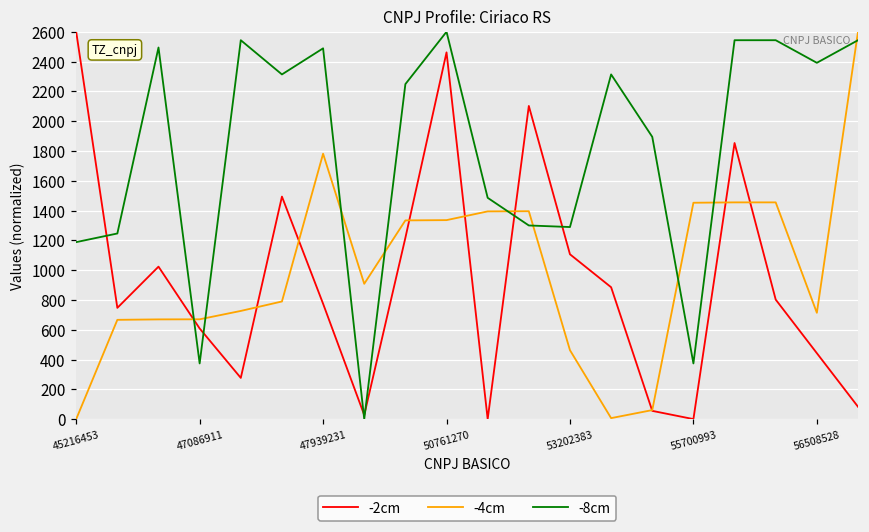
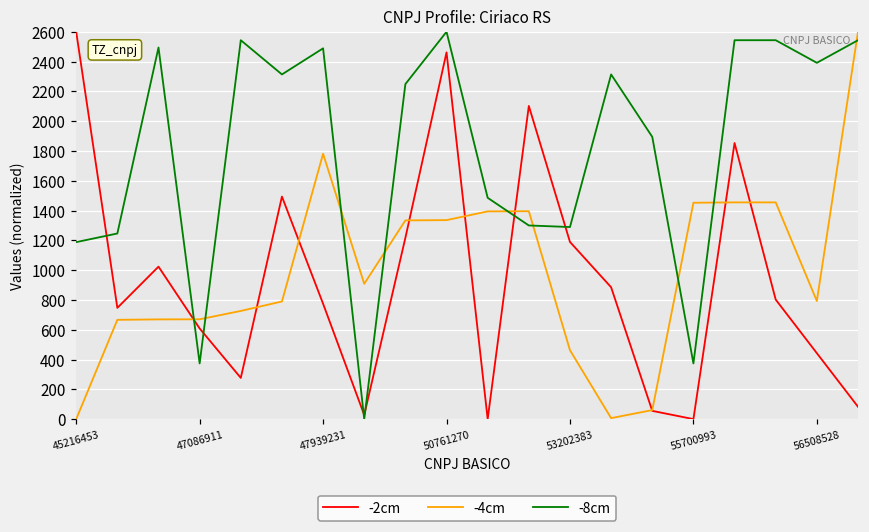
-2cm, 53202383: 1110 -> 1190
-4cm, 56508528: 710 -> 790
